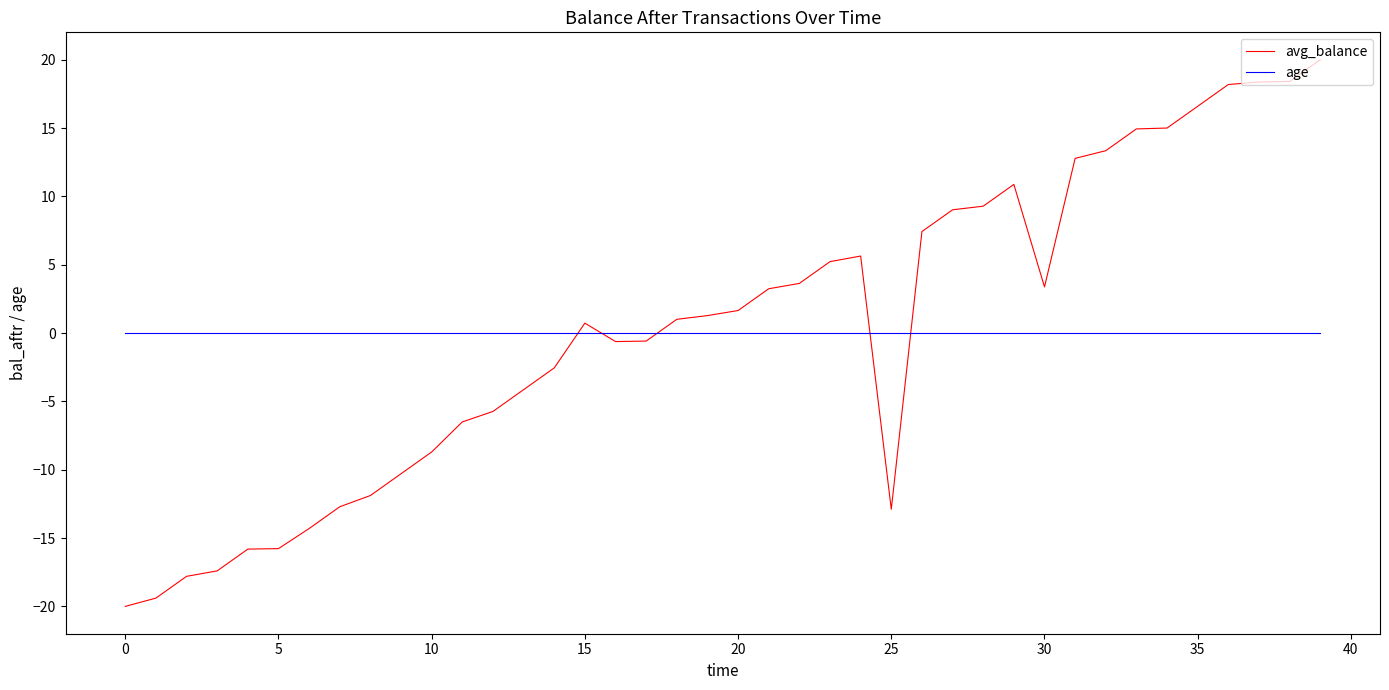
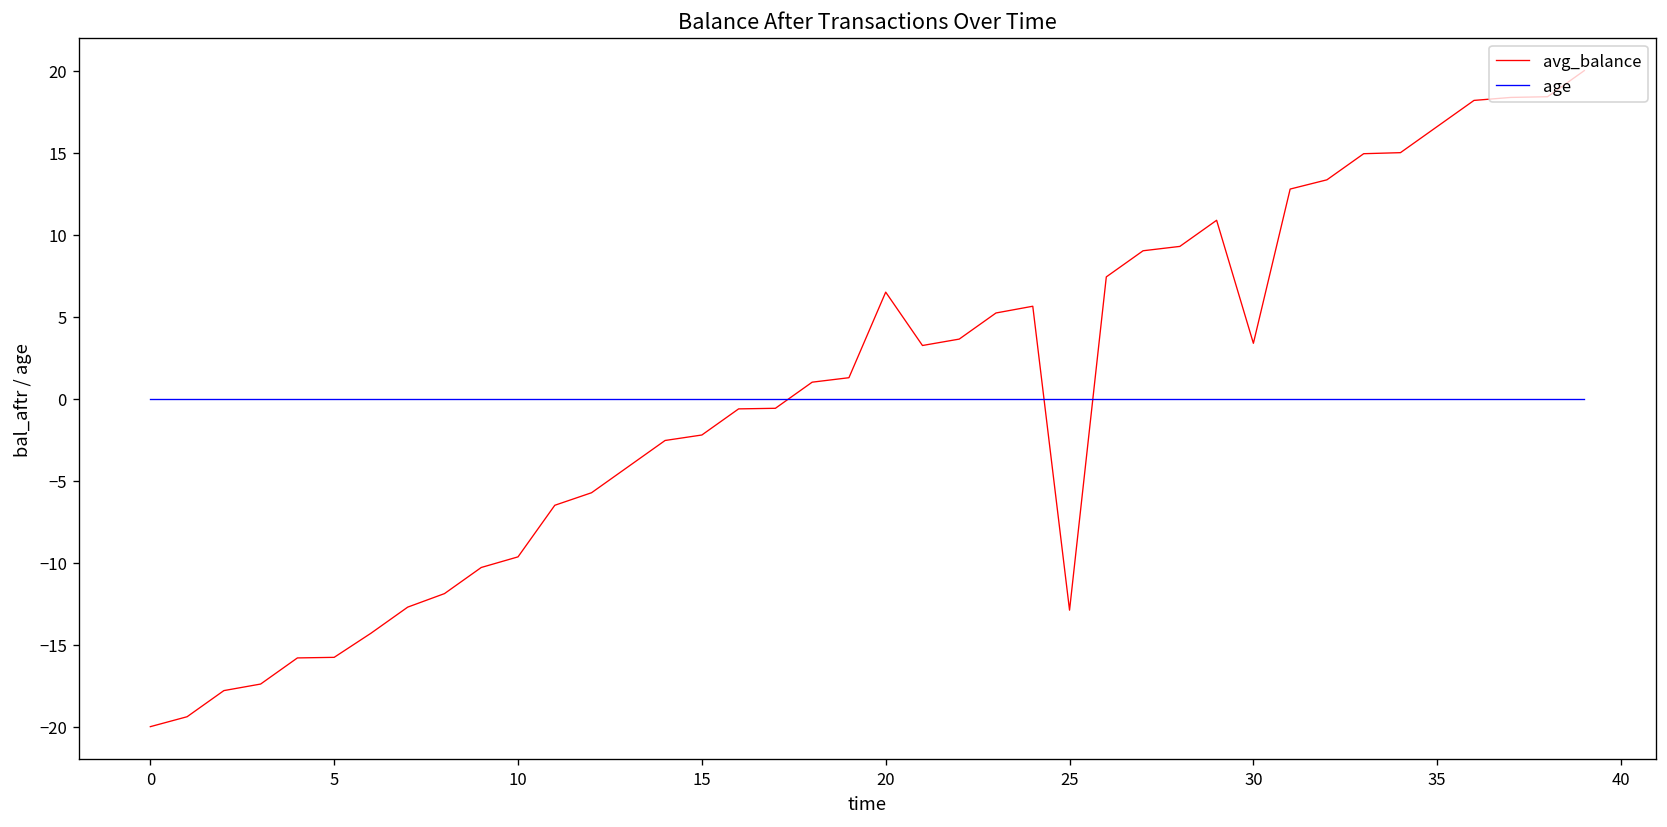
avg_balance, 10: -8.7 -> -9.6
avg_balance, 15: 0.7 -> -2.2
avg_balance, 20: 1.6 -> 6.5
